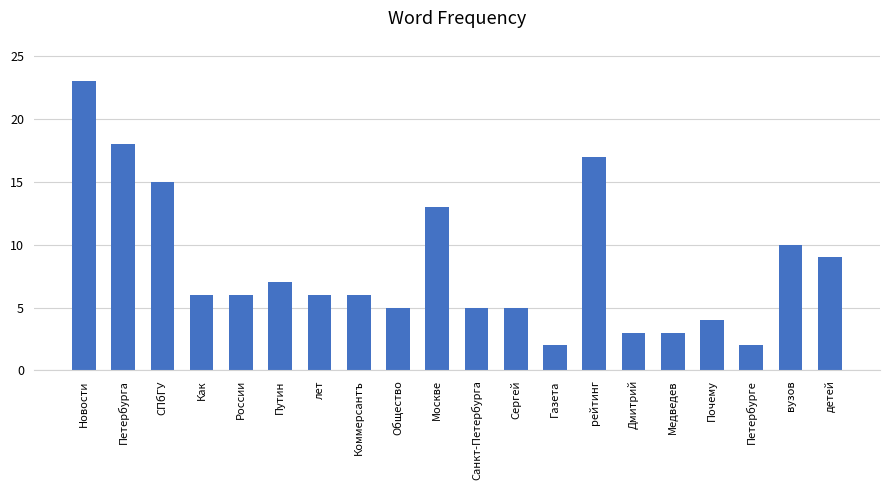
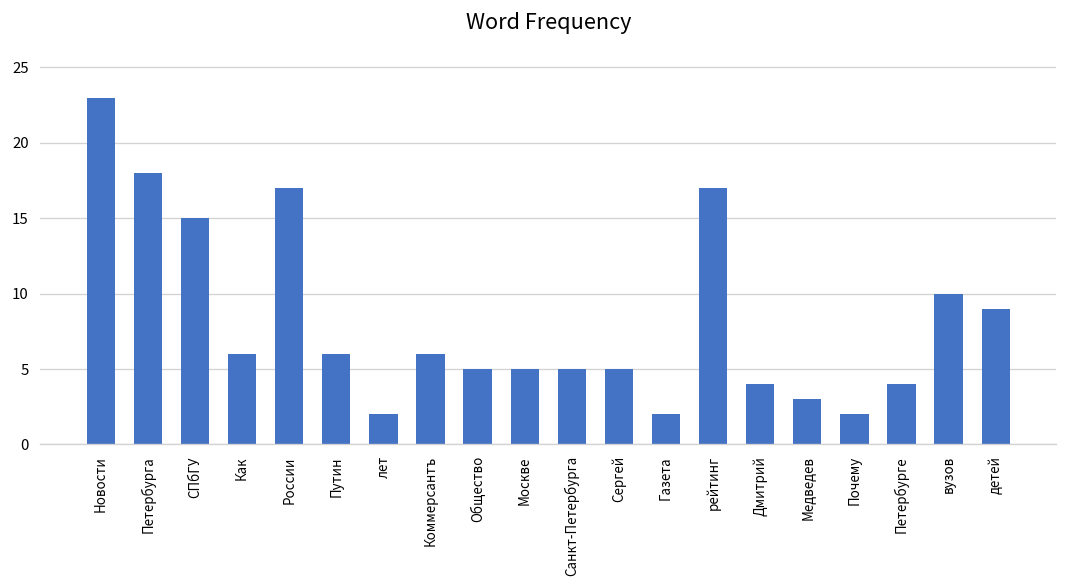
России: 6 -> 17
Путин: 7 -> 6
лет: 6 -> 2
Москве: 13 -> 5
Дмитрий: 3 -> 4
Почему: 4 -> 2
Петербурге: 2 -> 4
